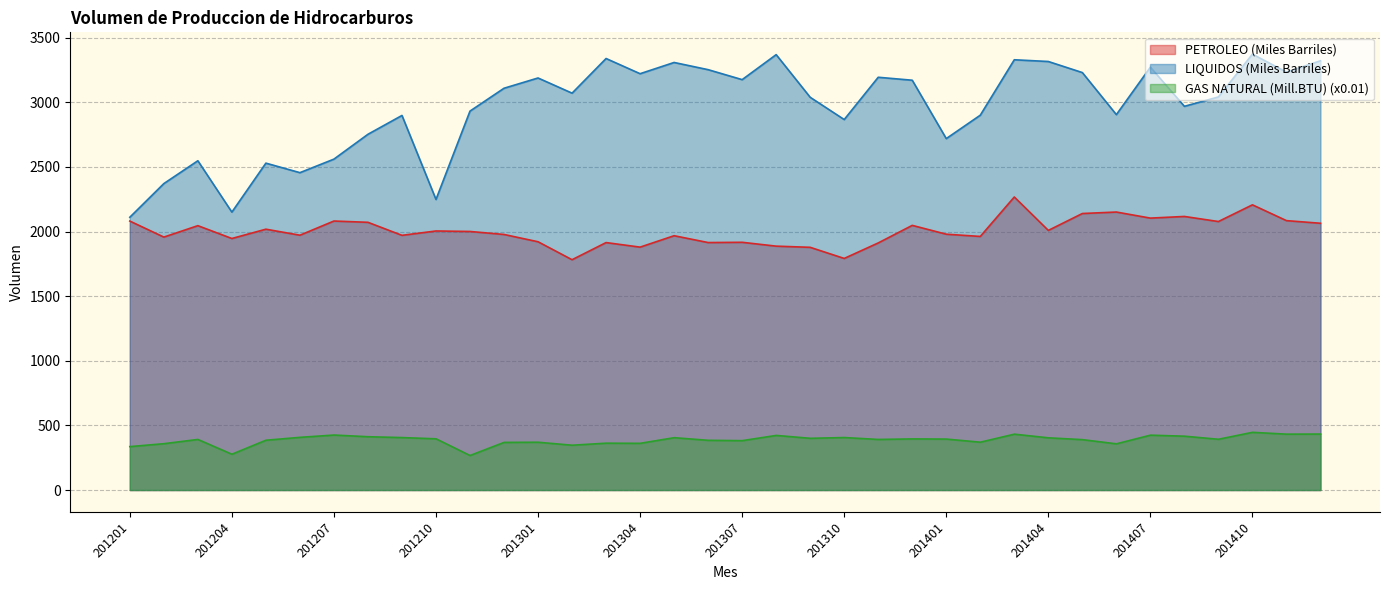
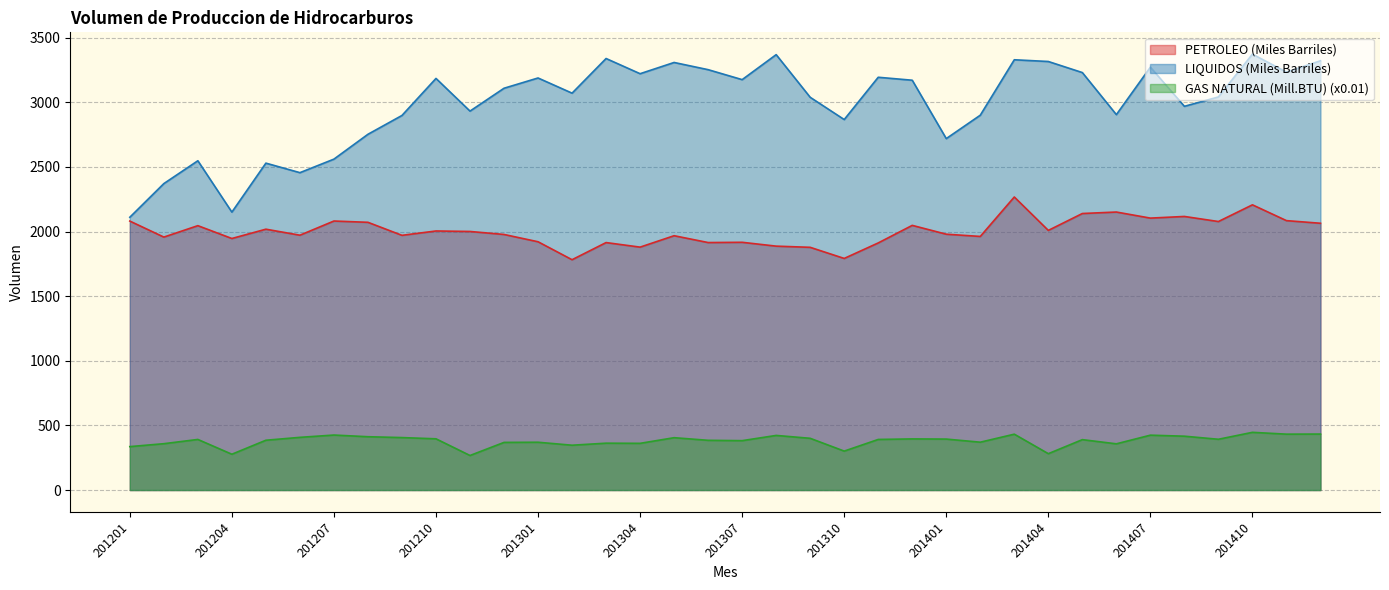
LIQUIDOS (Miles Barriles), 201210: 2250 -> 3180
GAS NATURAL (Mill.BTU) (x0.01), 201310: 410 -> 300
GAS NATURAL (Mill.BTU) (x0.01), 201404: 400 -> 280
